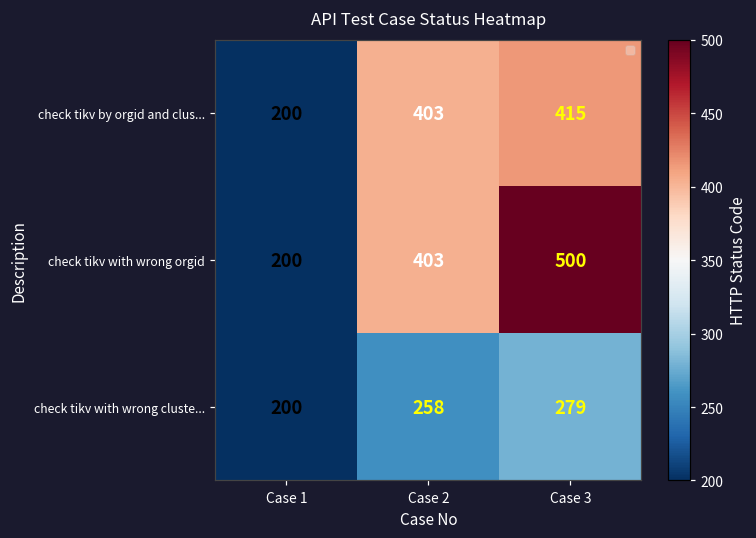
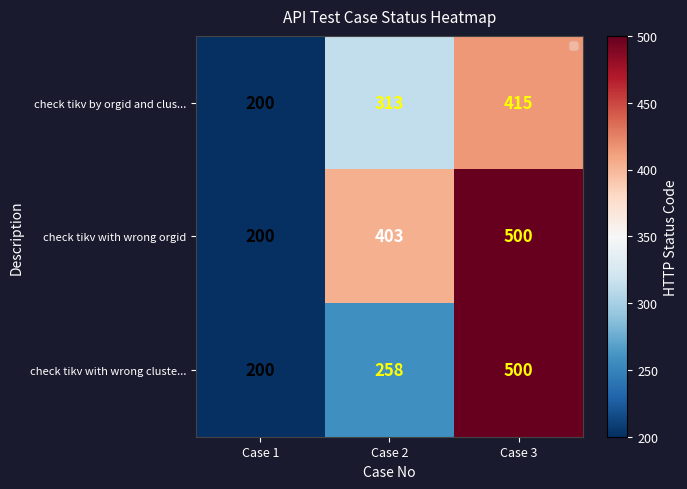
check tikv by orgid and clus..., Case 2: 403 -> 313
check tikv with wrong cluste..., Case 3: 279 -> 500
